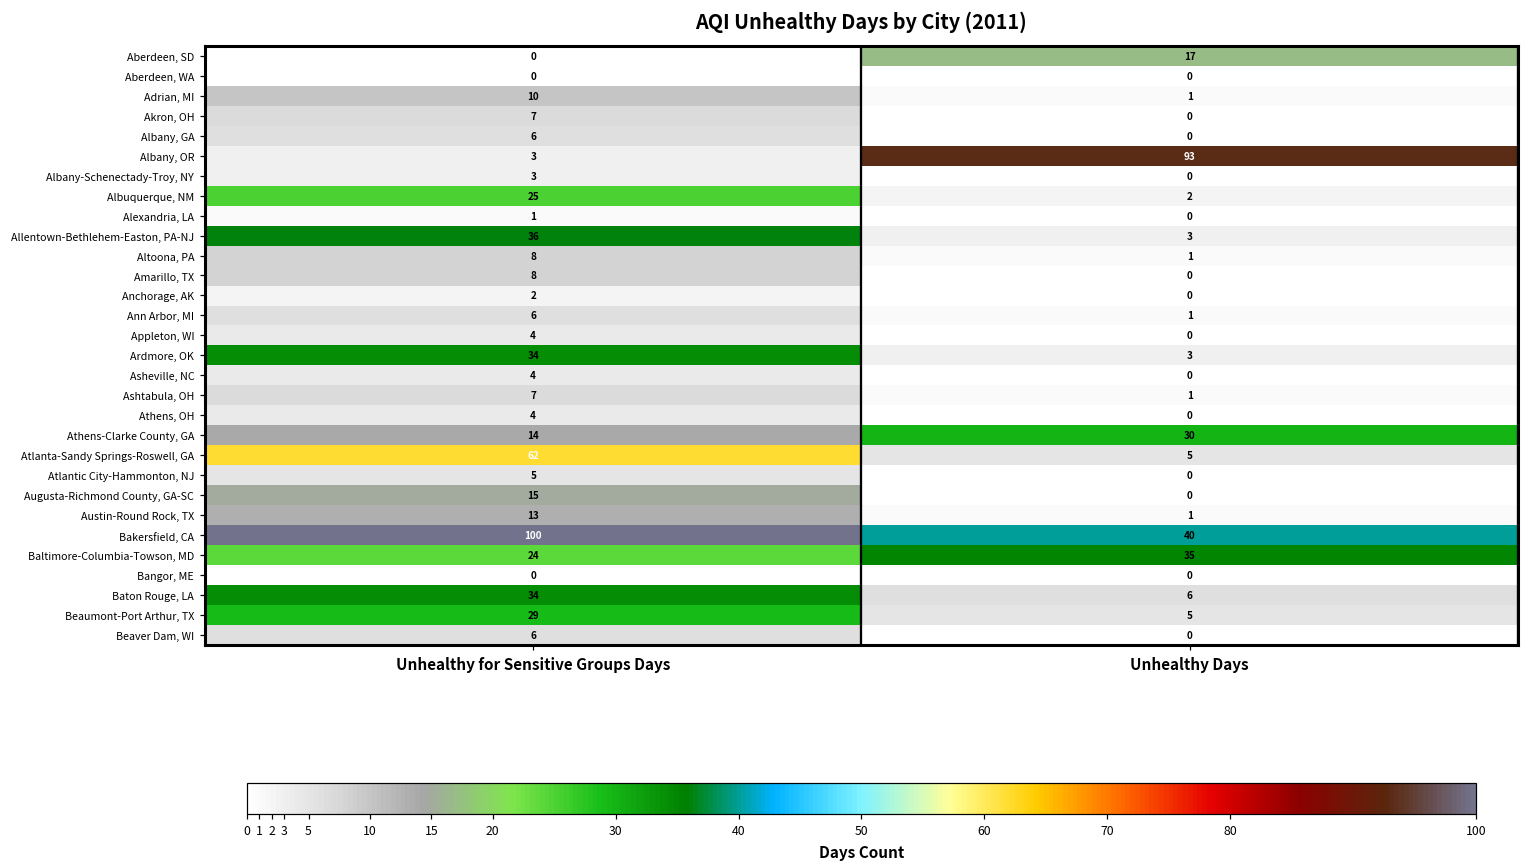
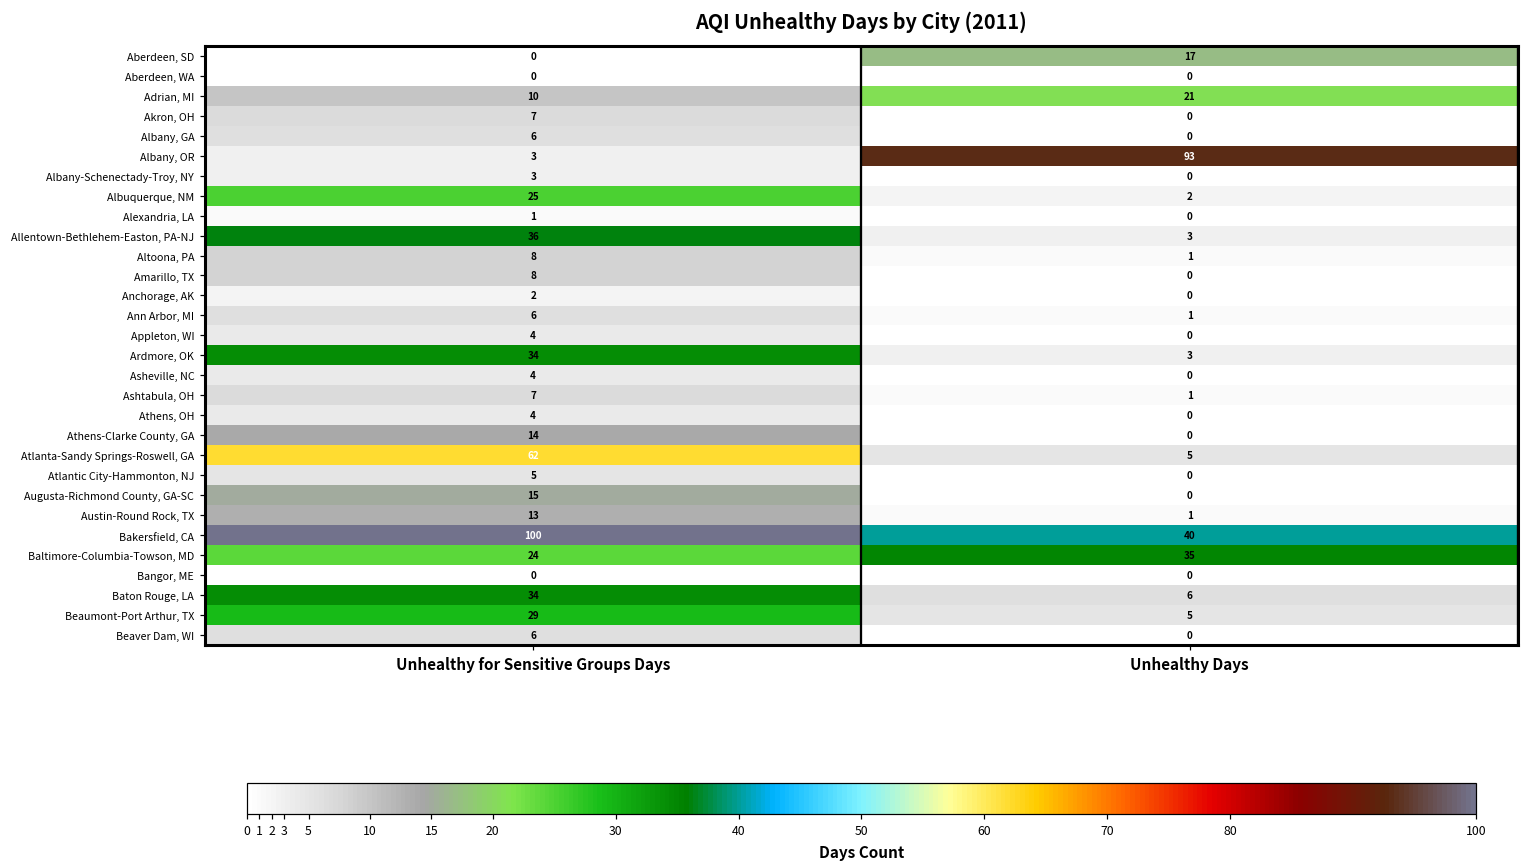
Adrian, MI, Unhealthy Days: 1 -> 21
Athens-Clarke County, GA, Unhealthy Days: 30 -> 0
